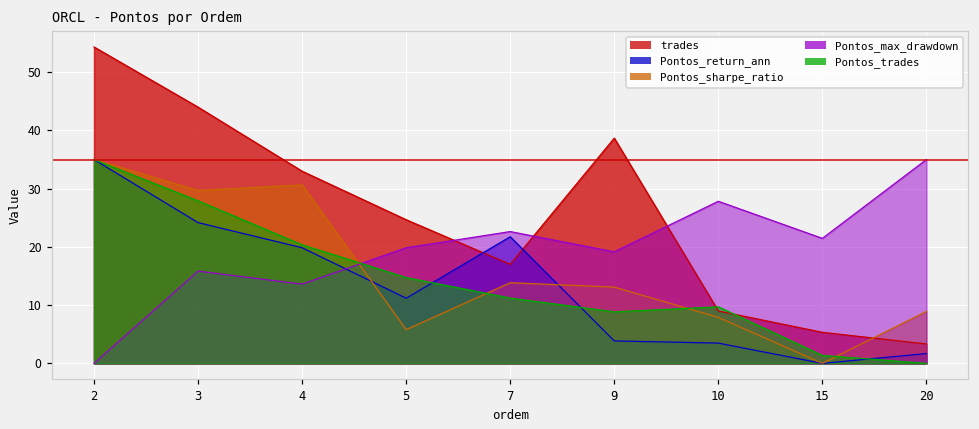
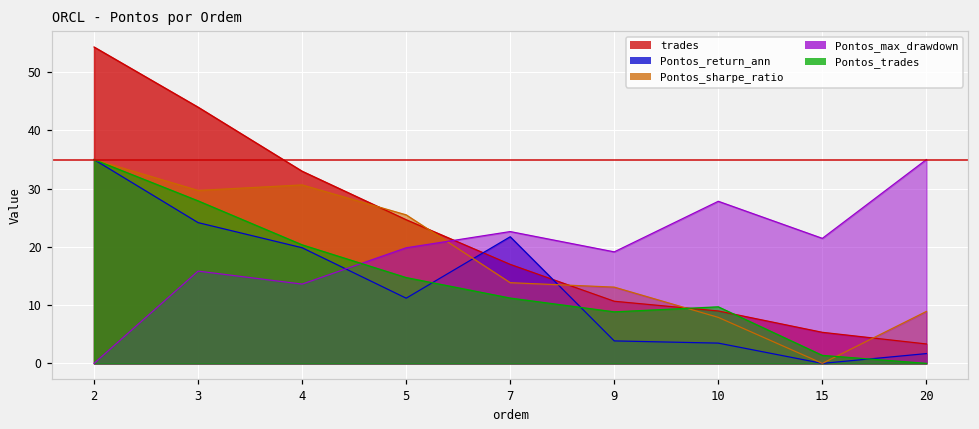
Pontos_sharpe_ratio, 5: 6 -> 26
trades, 9: 39 -> 11
